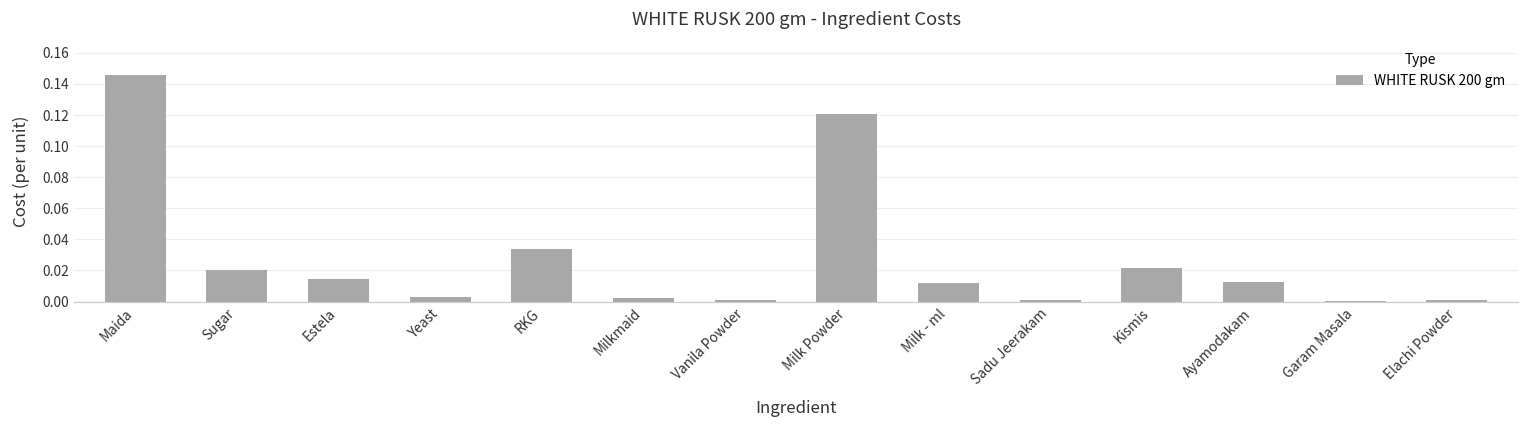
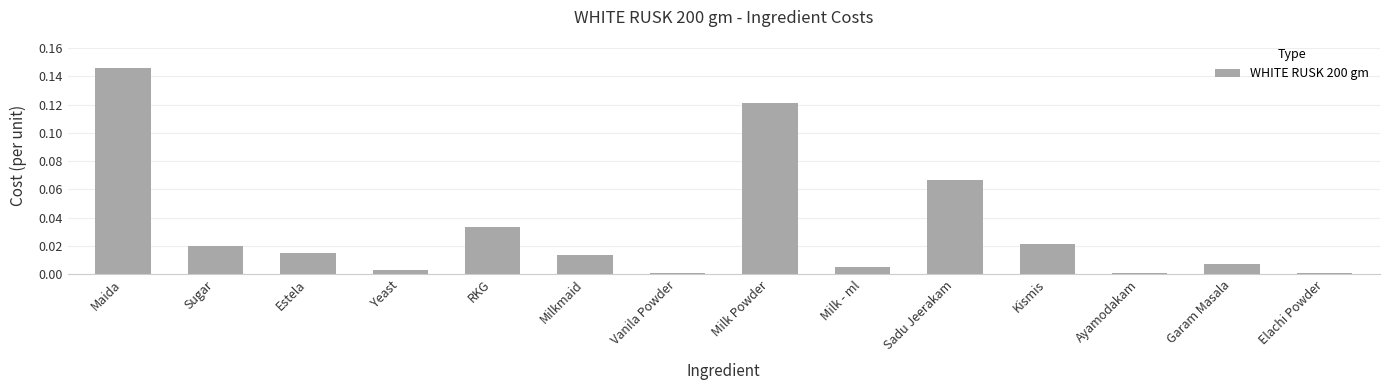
Milkmaid: 0.002 -> 0.013
Milk - ml: 0.012 -> 0.005
Sadu Jeerakam: 0.001 -> 0.066
Ayamodakam: 0.013 -> 0.001
Garam Masala: 0.000 -> 0.007
